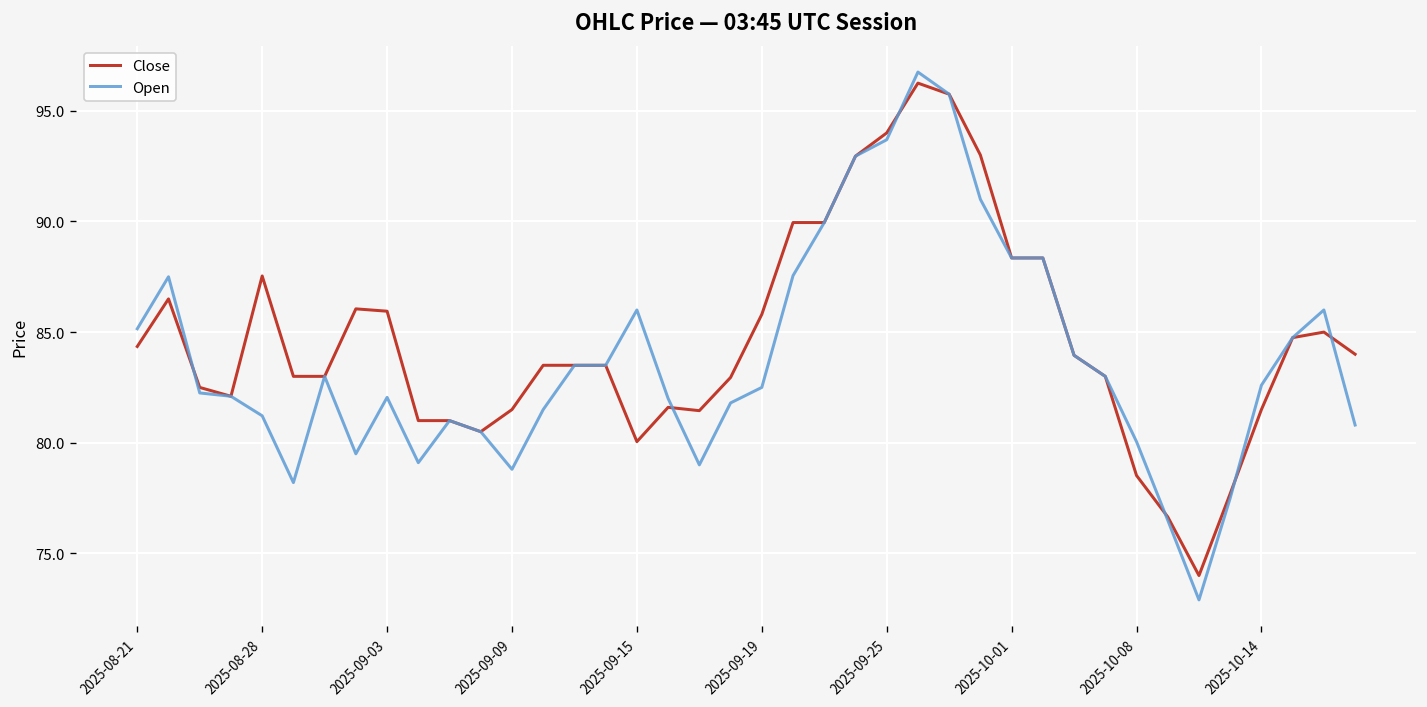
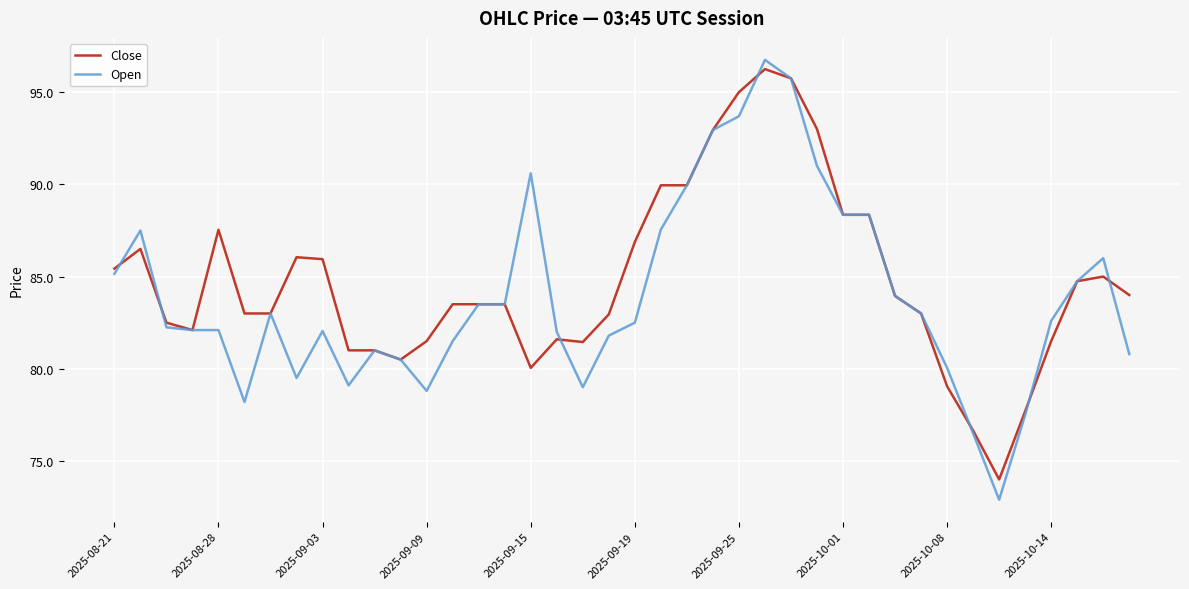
Close, 2025-08-21: 84.3 -> 85.4
Open, 2025-08-28: 81.2 -> 82.1
Open, 2025-09-15: 86.0 -> 90.6
Close, 2025-09-19: 85.8 -> 86.9
Close, 2025-09-25: 94 -> 95
Close, 2025-10-08: 78.5 -> 79.1
